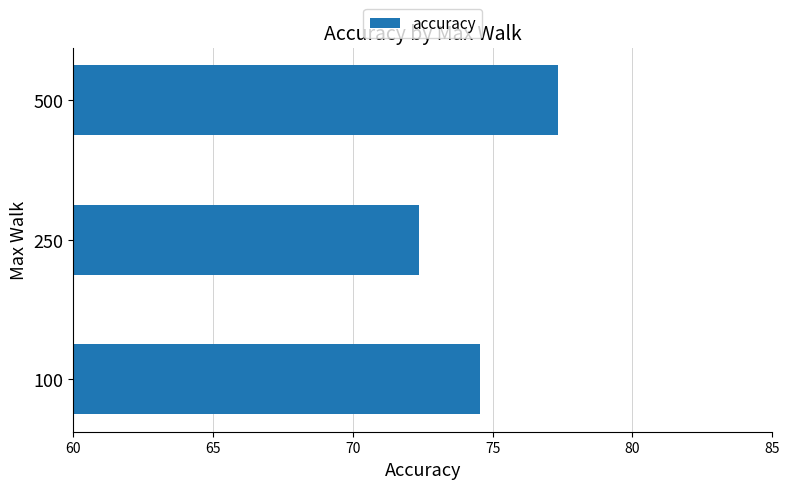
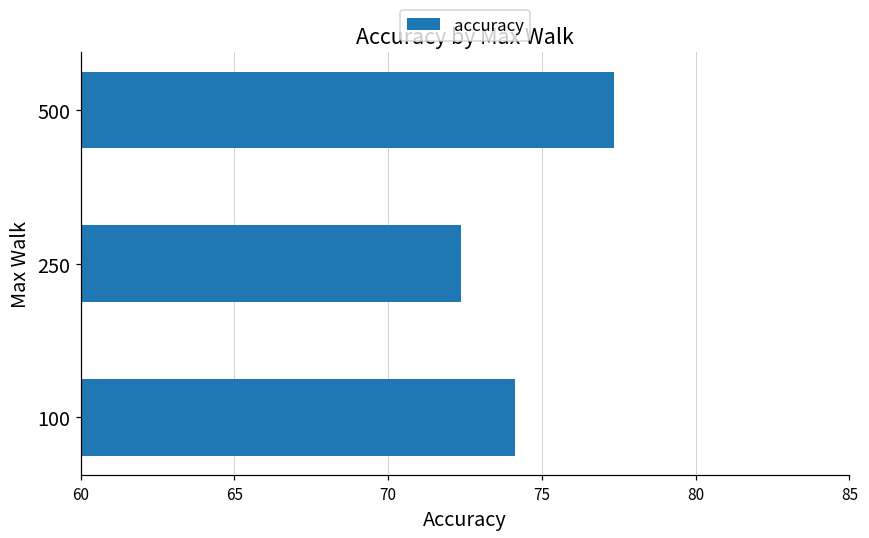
100: 74.5 -> 74.1
